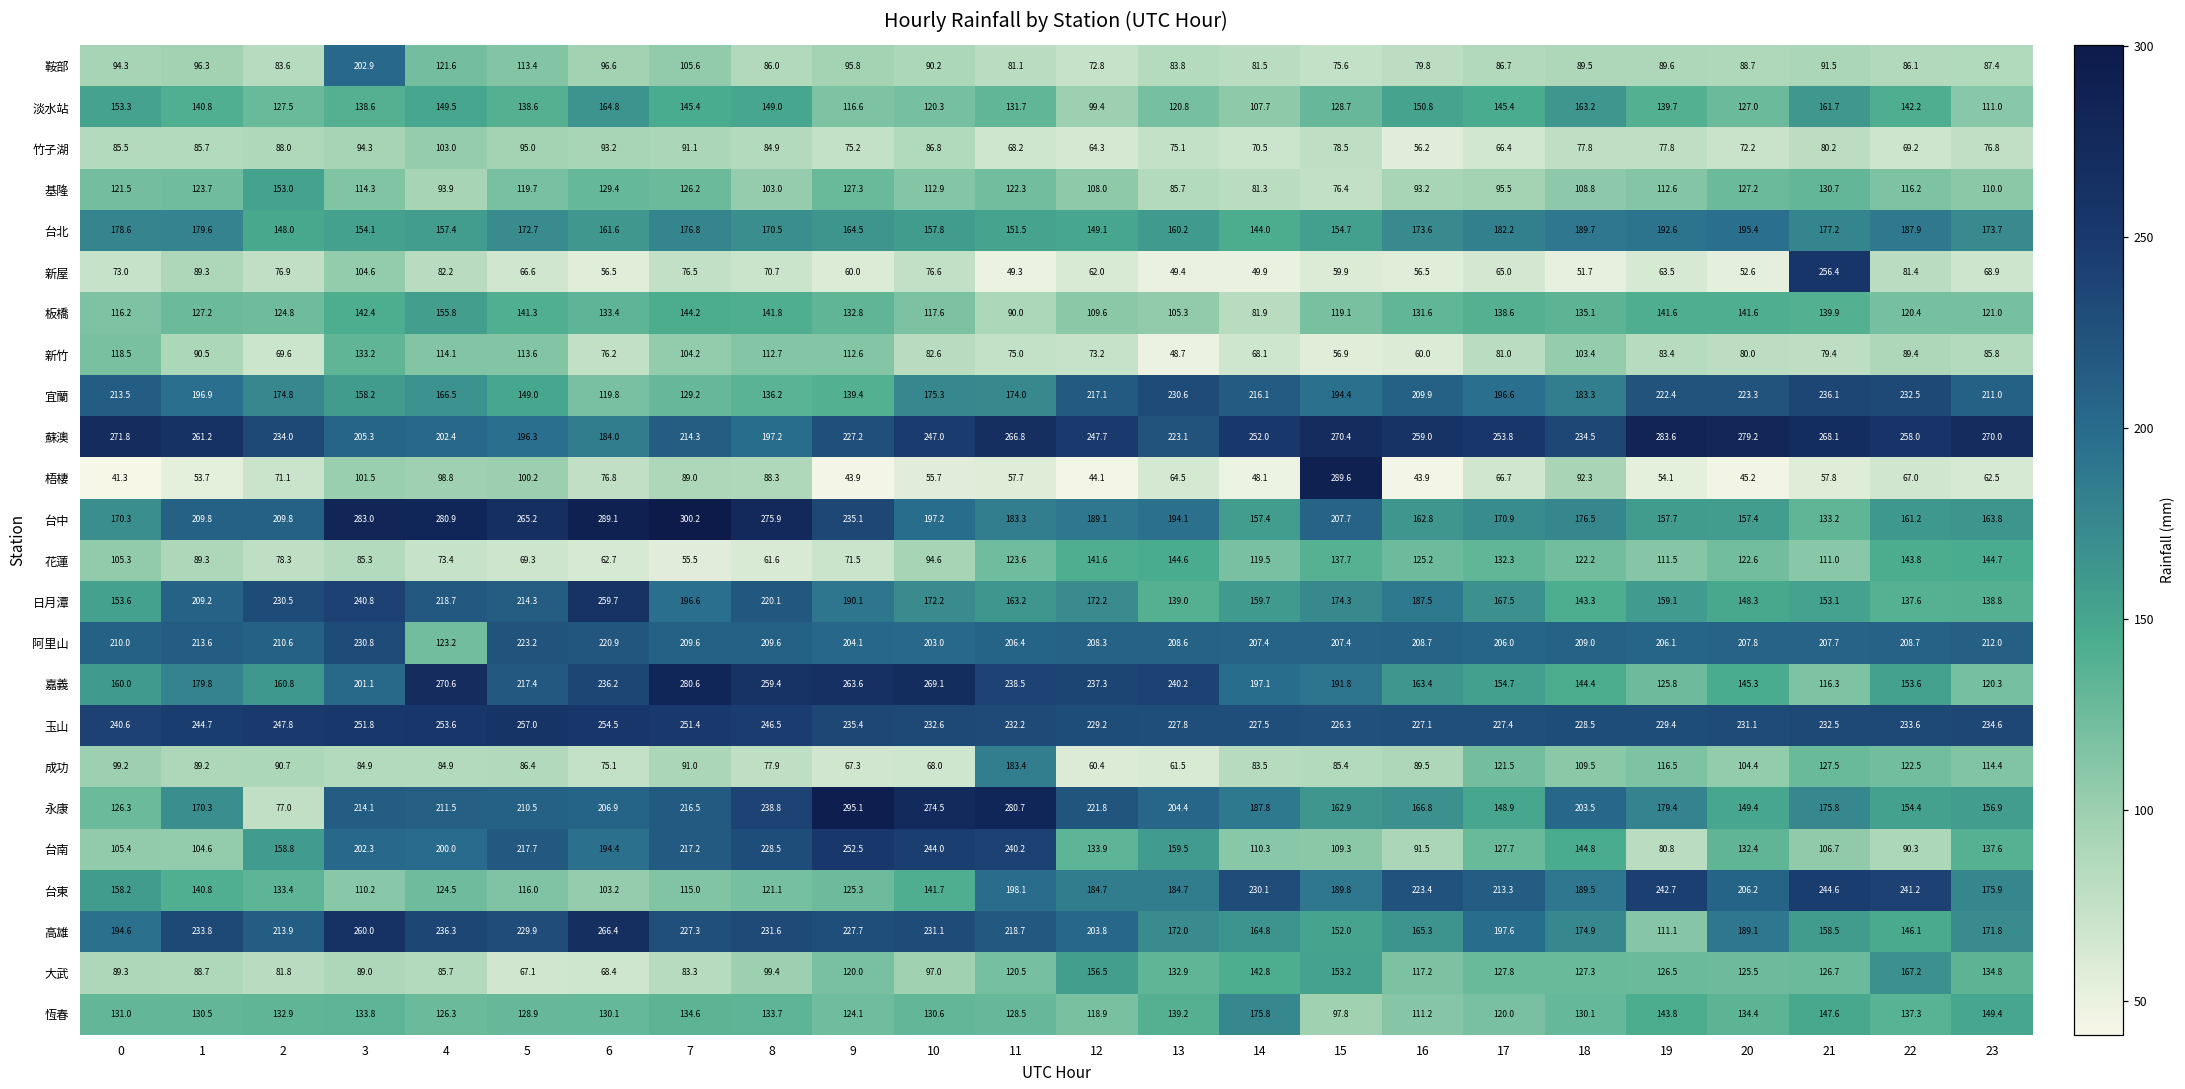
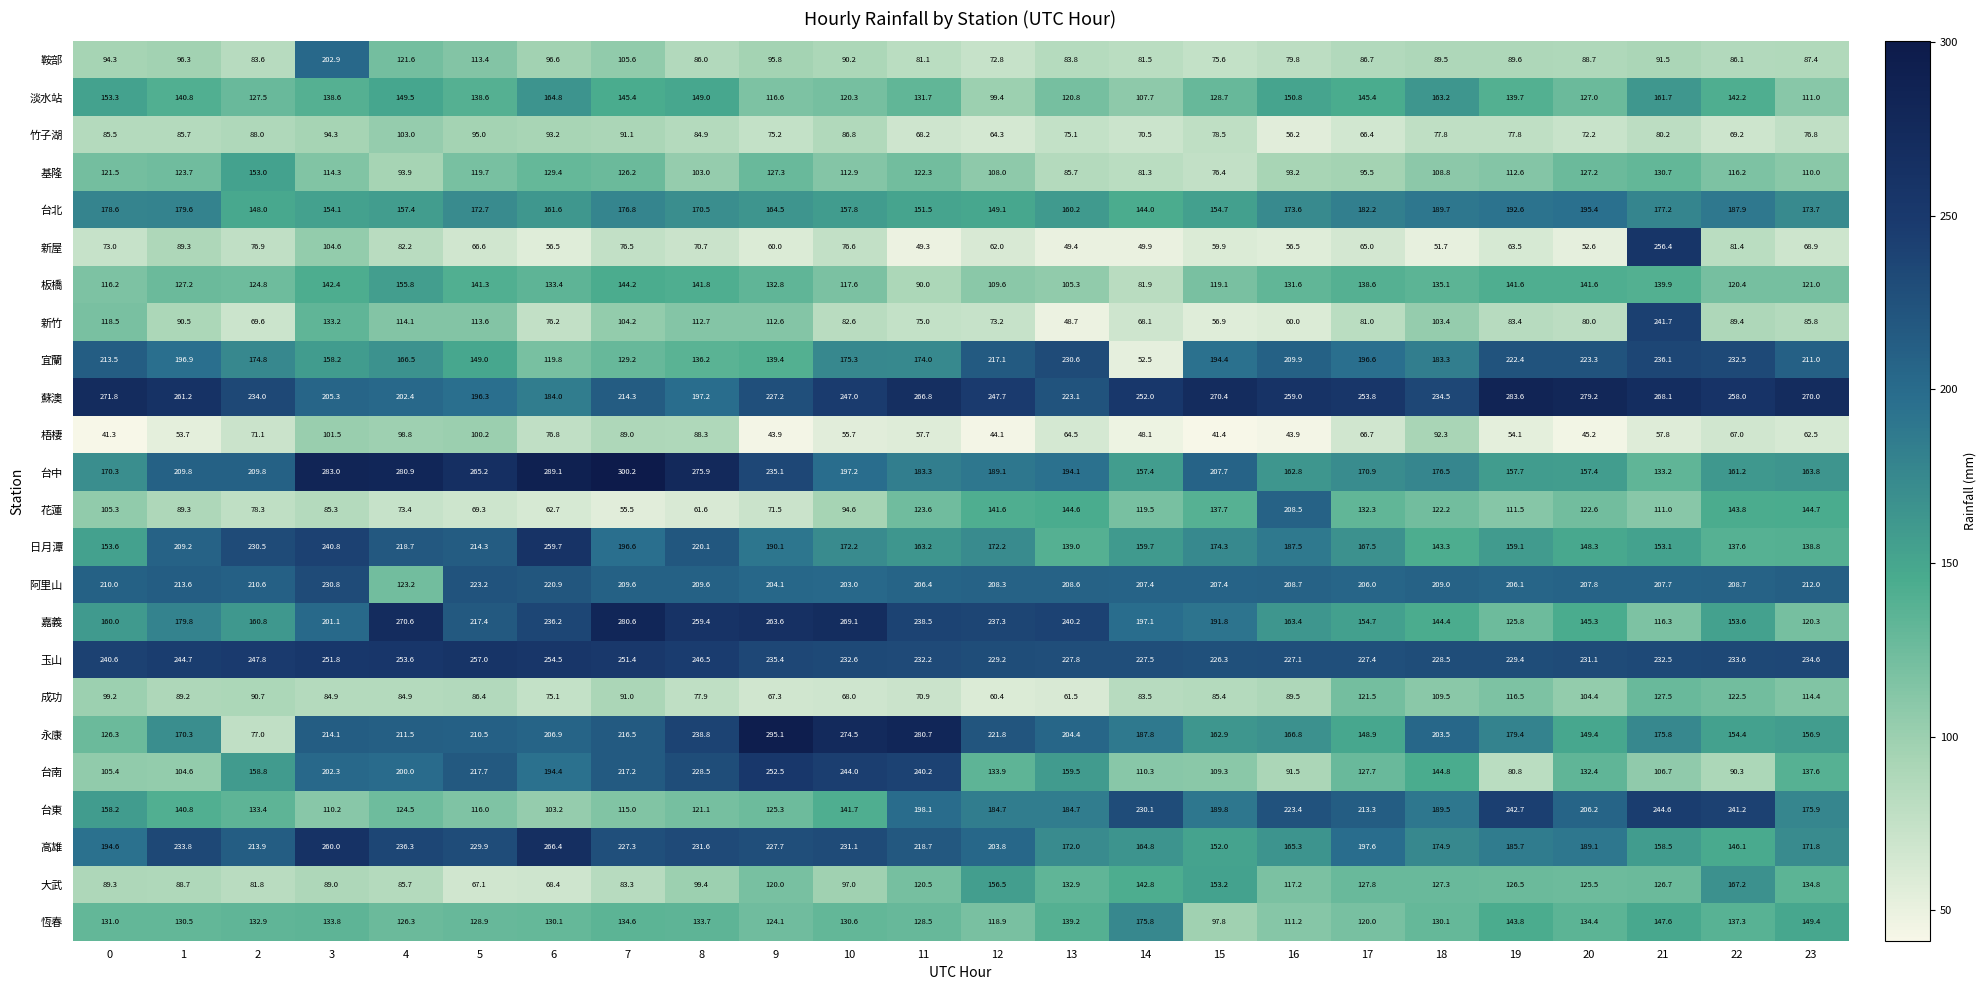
新竹, 21: 79.4 -> 241.7
宜蘭, 14: 216.1 -> 52.5
梧棲, 15: 289.6 -> 41.4
花蓮, 16: 125.2 -> 208.5
成功, 11: 183.4 -> 70.9
高雄, 19: 111.1 -> 185.7
